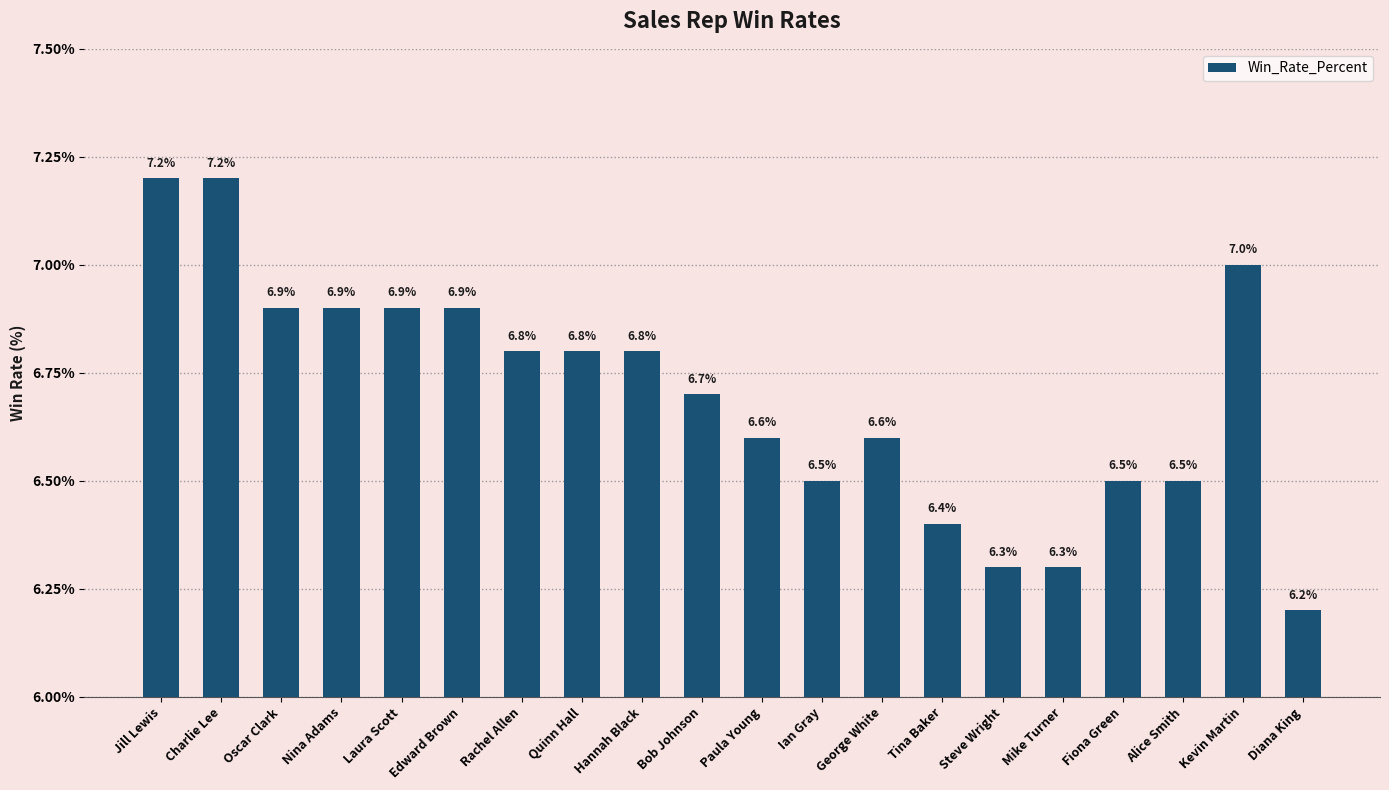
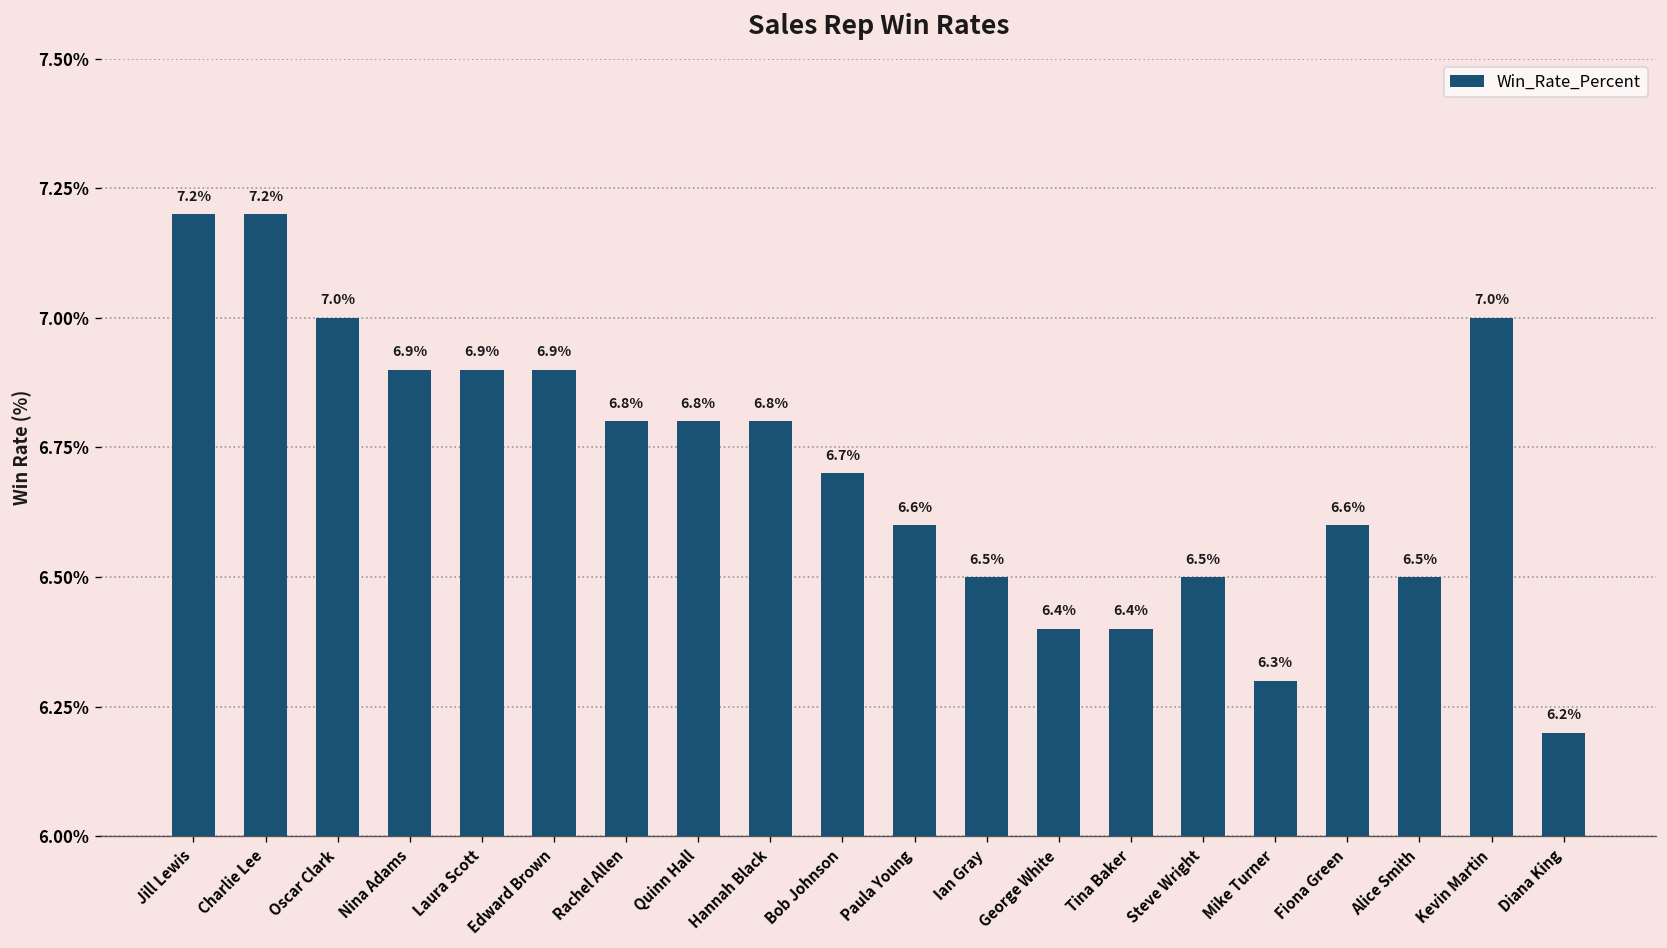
Oscar Clark: 6.9% -> 7.0%
George White: 6.6% -> 6.4%
Steve Wright: 6.3% -> 6.5%
Fiona Green: 6.5% -> 6.6%
